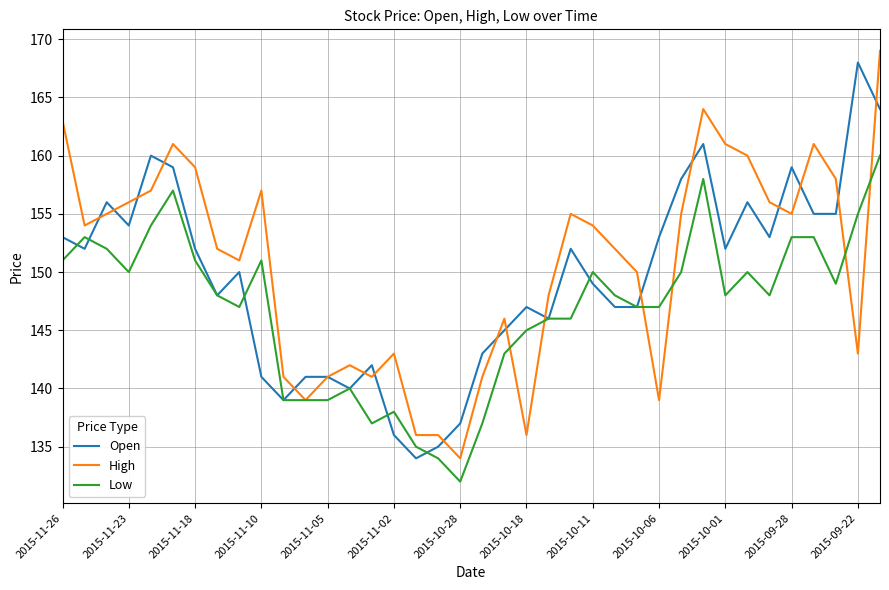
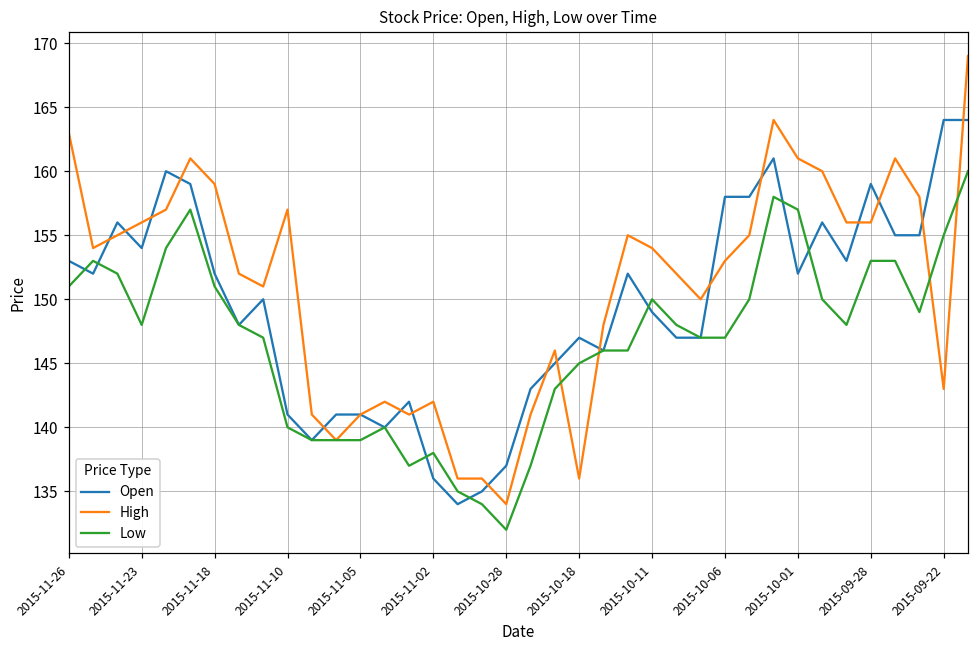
Low, 2015-11-23: 150 -> 148
Low, 2015-11-10: 151 -> 140
High, 2015-11-02: 143 -> 142
Open, 2015-10-06: 153 -> 158
High, 2015-10-06: 139 -> 153
Low, 2015-10-01: 148 -> 157
High, 2015-09-28: 155 -> 156
Open, 2015-09-22: 168 -> 164
